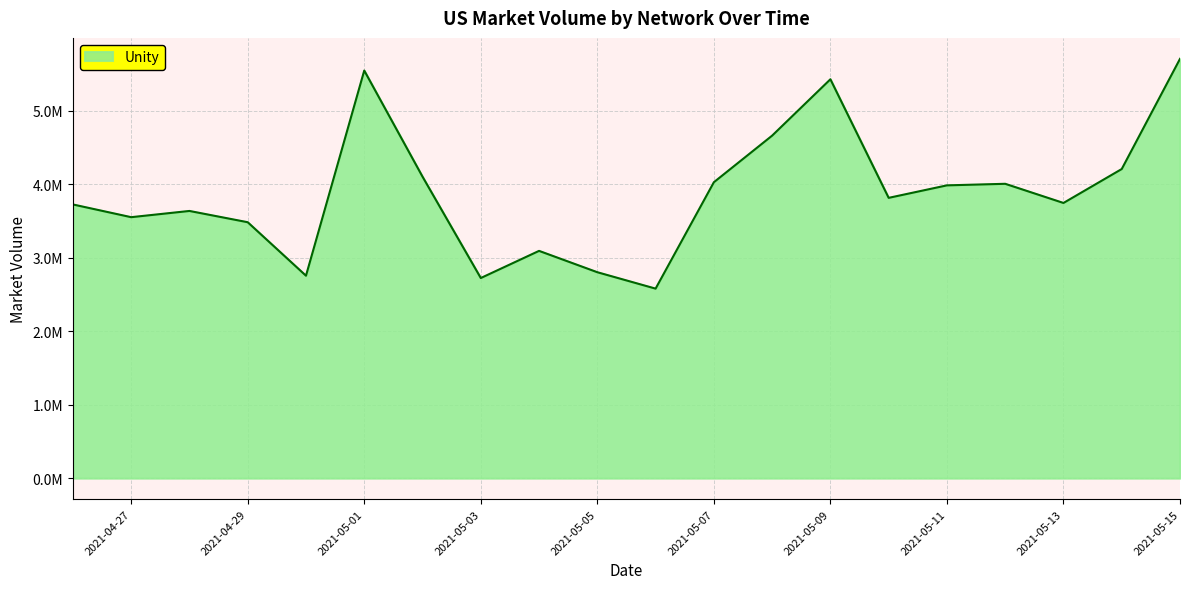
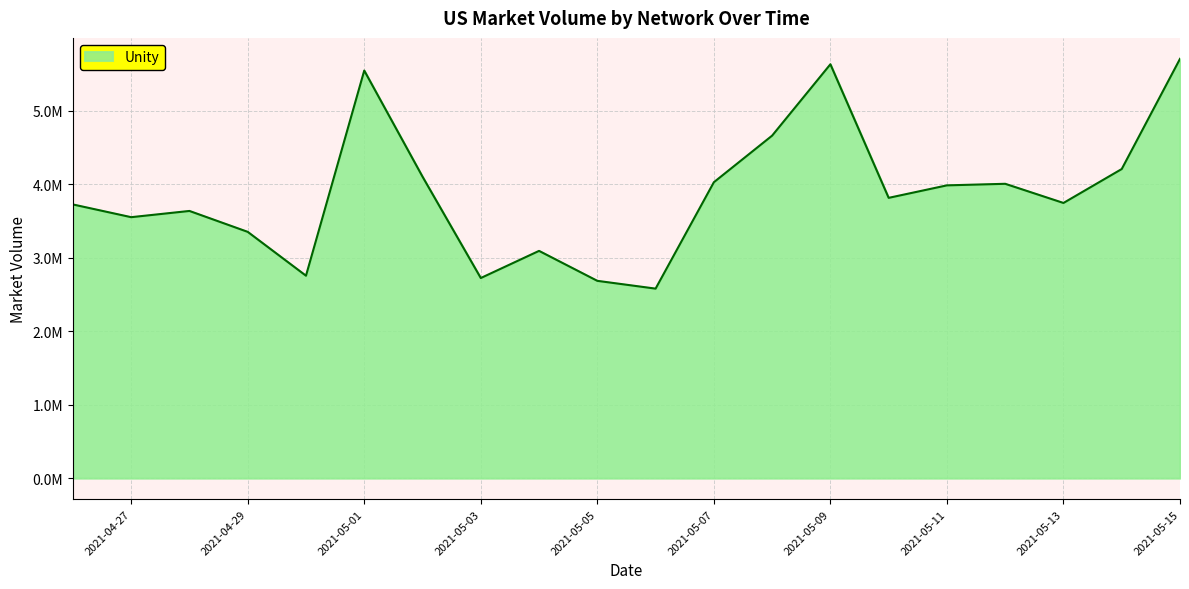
2021-04-29: 3500000 -> 3400000
2021-05-05: 2800000 -> 2700000
2021-05-09: 5400000 -> 5600000
